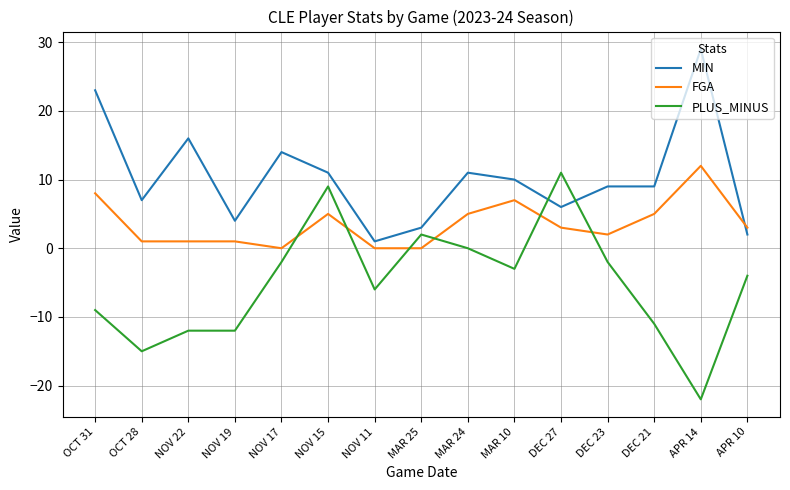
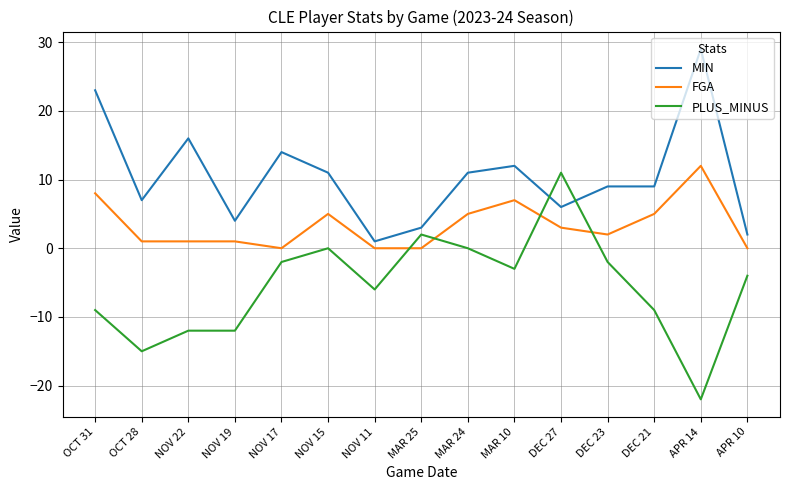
PLUS_MINUS, NOV 15: 9 -> 0
MIN, MAR 10: 10 -> 12
PLUS_MINUS, DEC 21: -11 -> -9
FGA, APR 10: 3 -> 0
